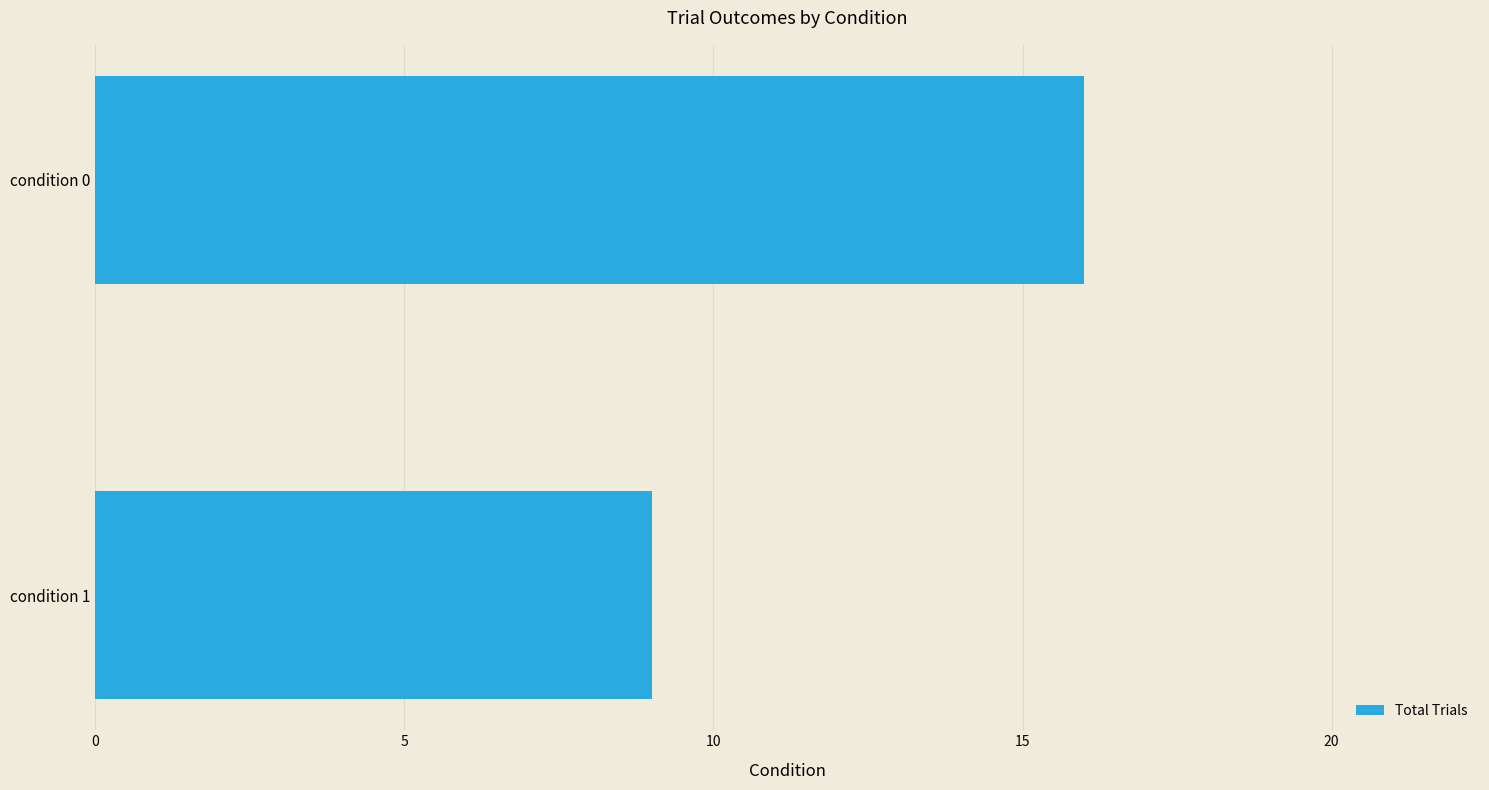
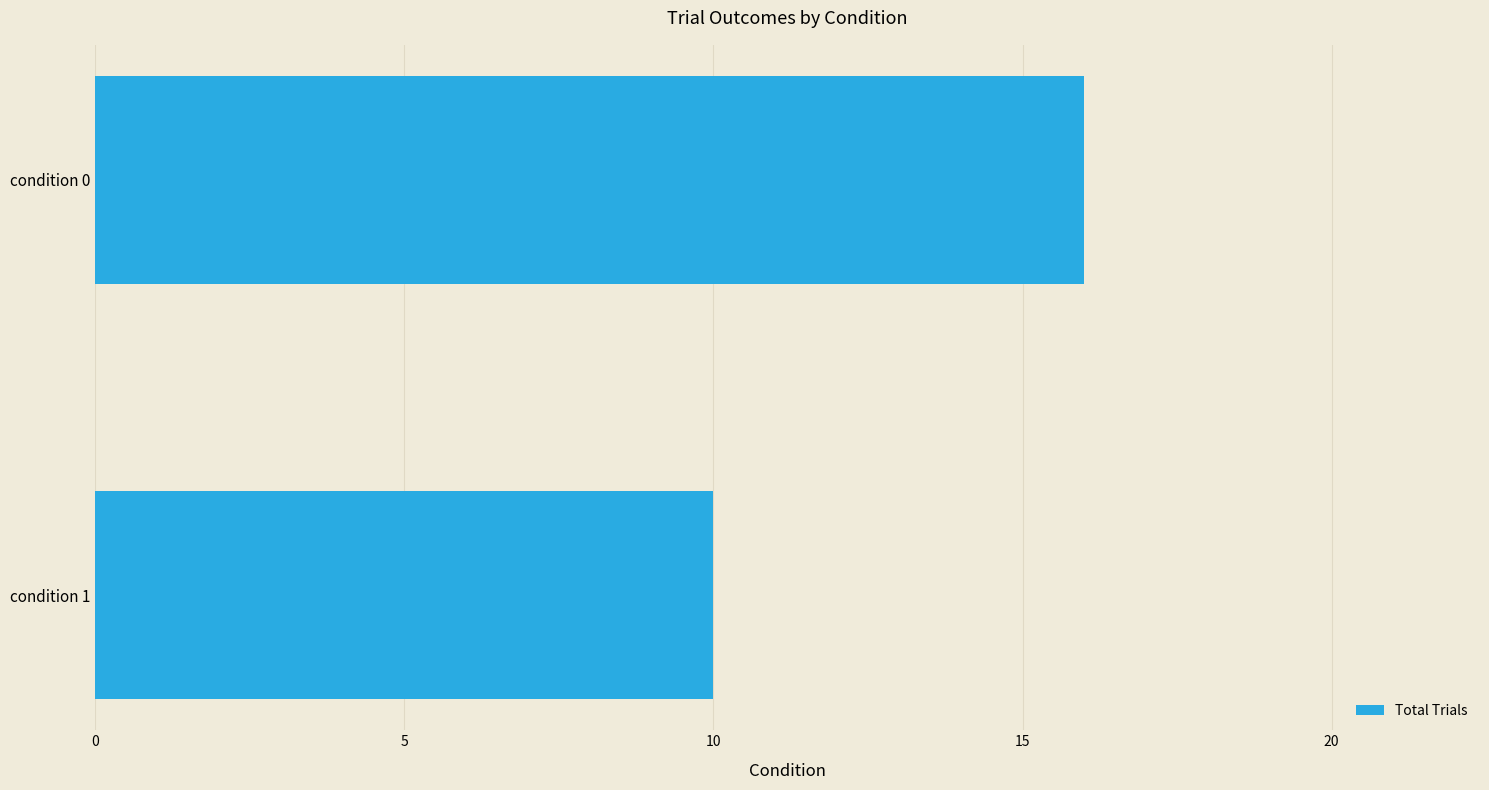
condition 1: 9 -> 10
